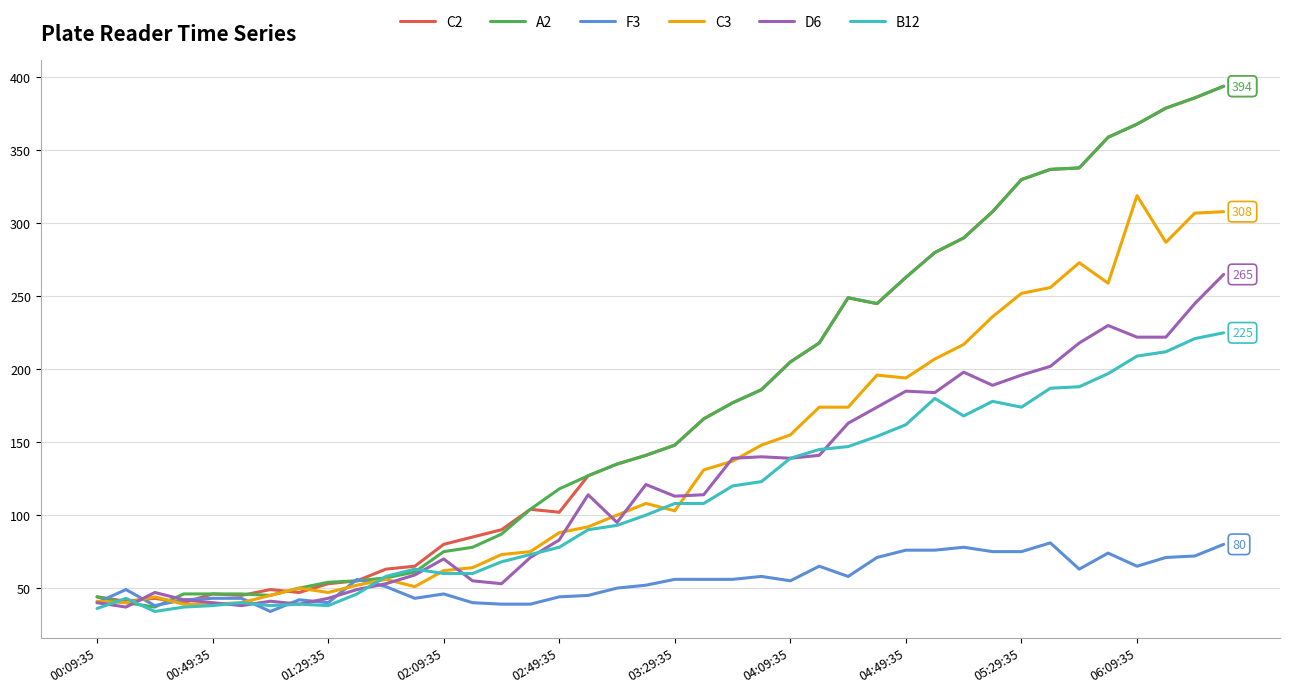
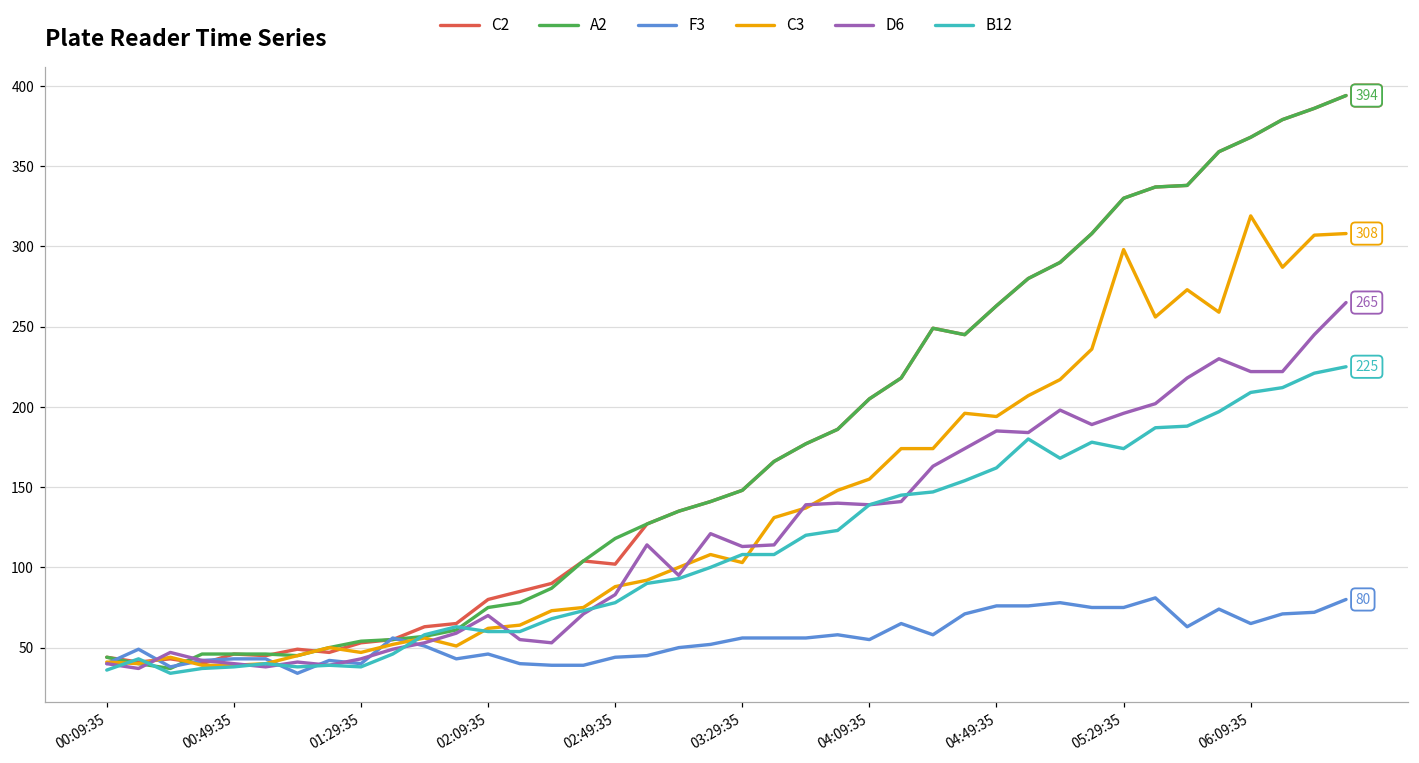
C3, 05:29:35: 252 -> 298
